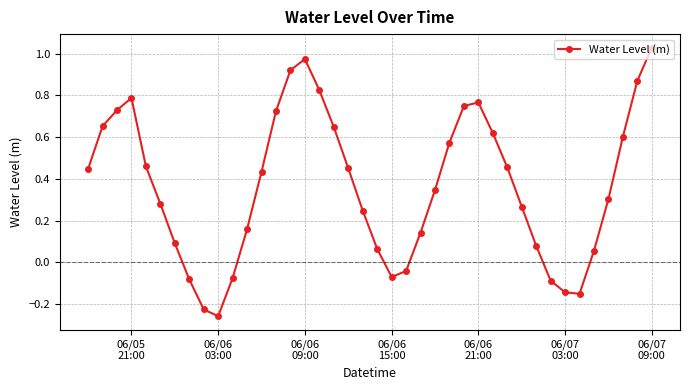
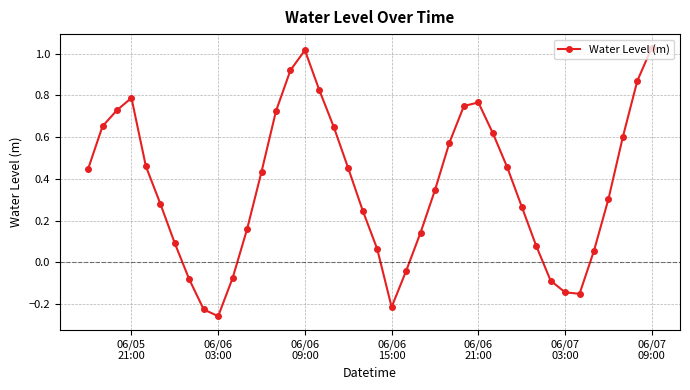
06/06 09:00: 0.97 -> 1.02
06/06 15:00: -0.07 -> -0.21
